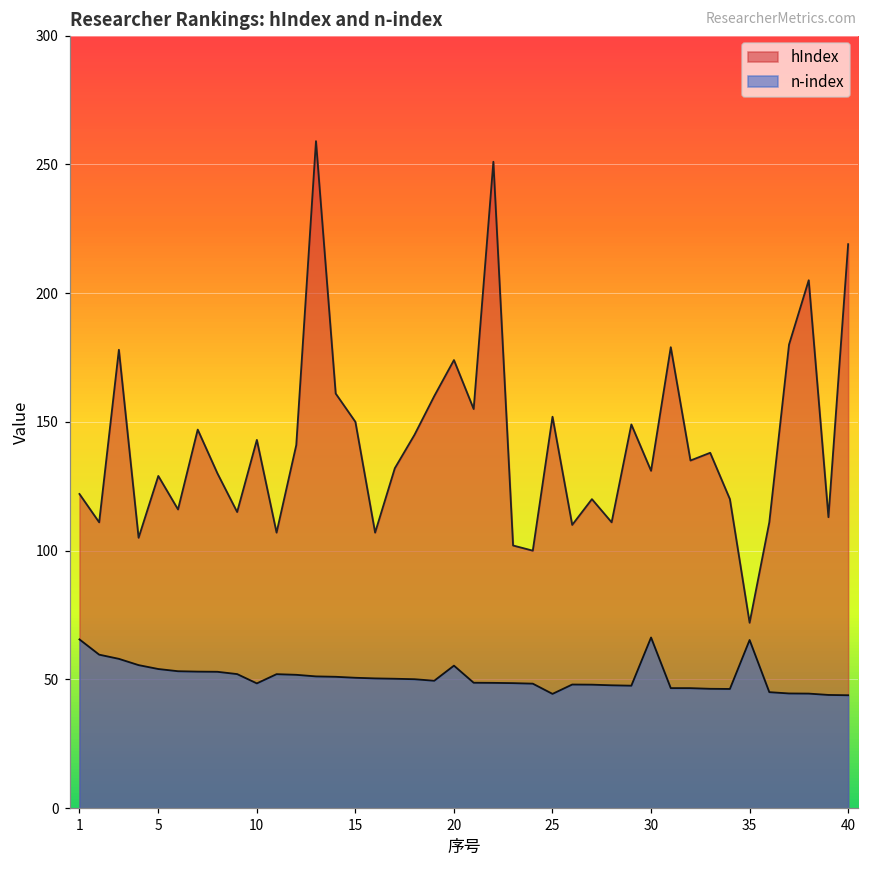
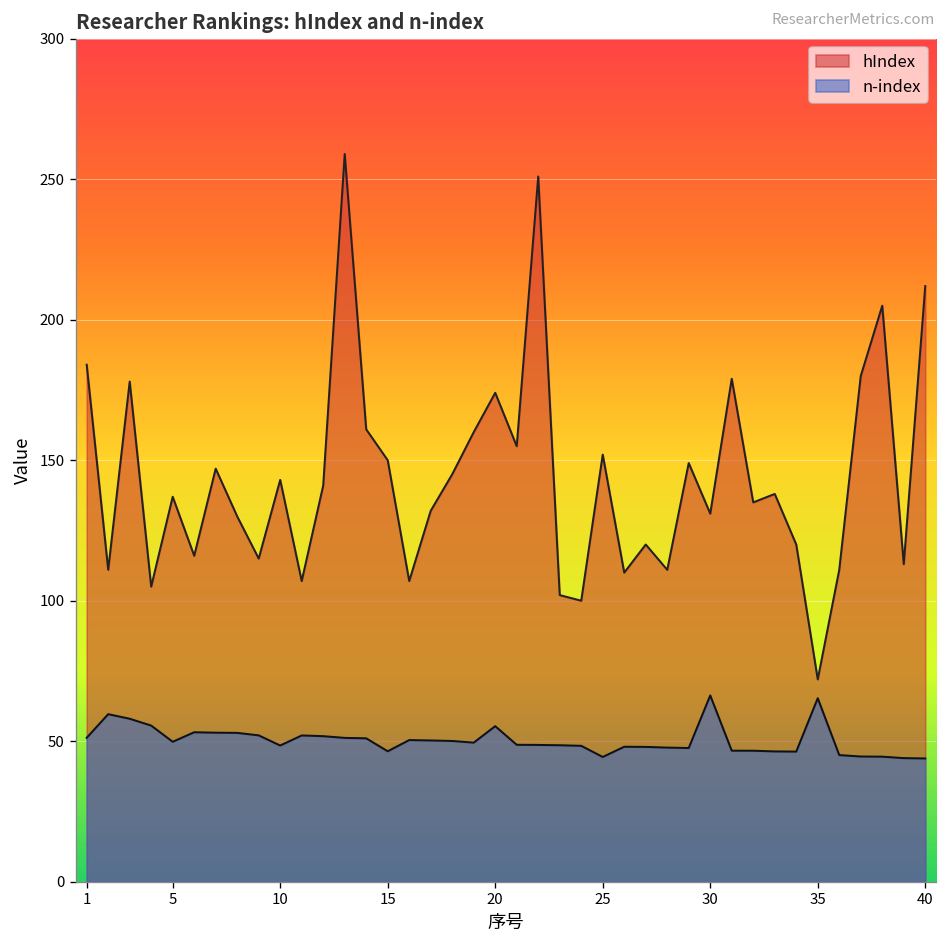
hIndex, 1: 122 -> 184
n-index, 1: 66 -> 51
hIndex, 5: 129 -> 137
n-index, 5: 54 -> 50
n-index, 15: 51 -> 46
hIndex, 40: 219 -> 212
